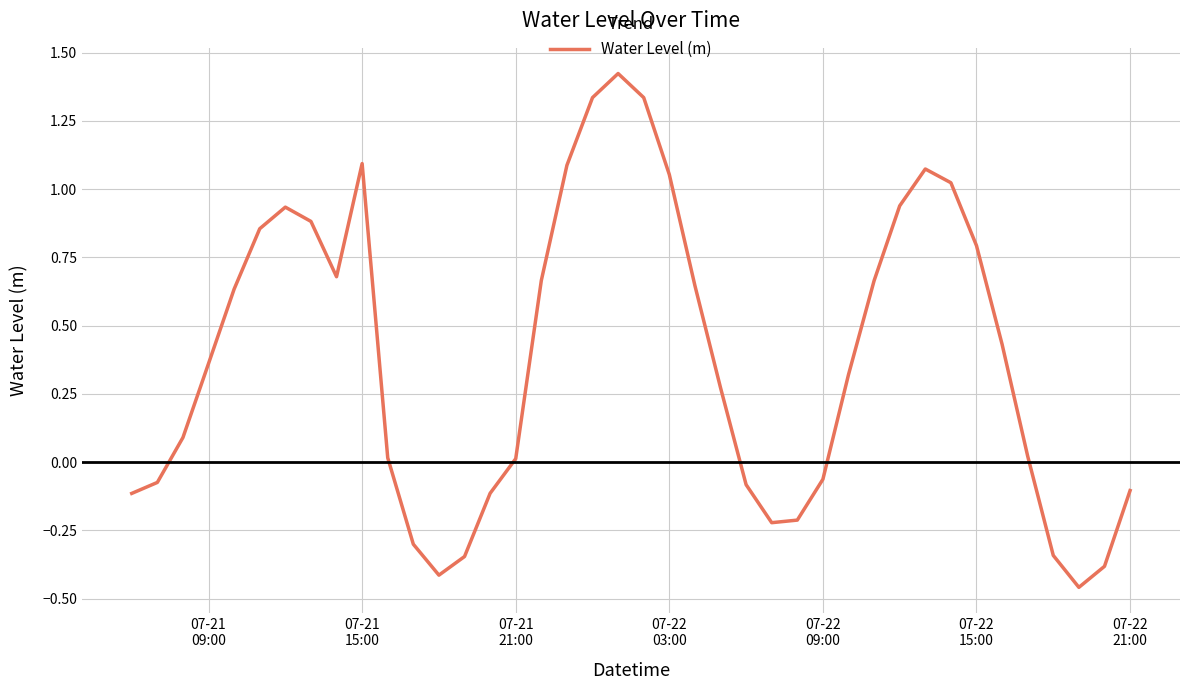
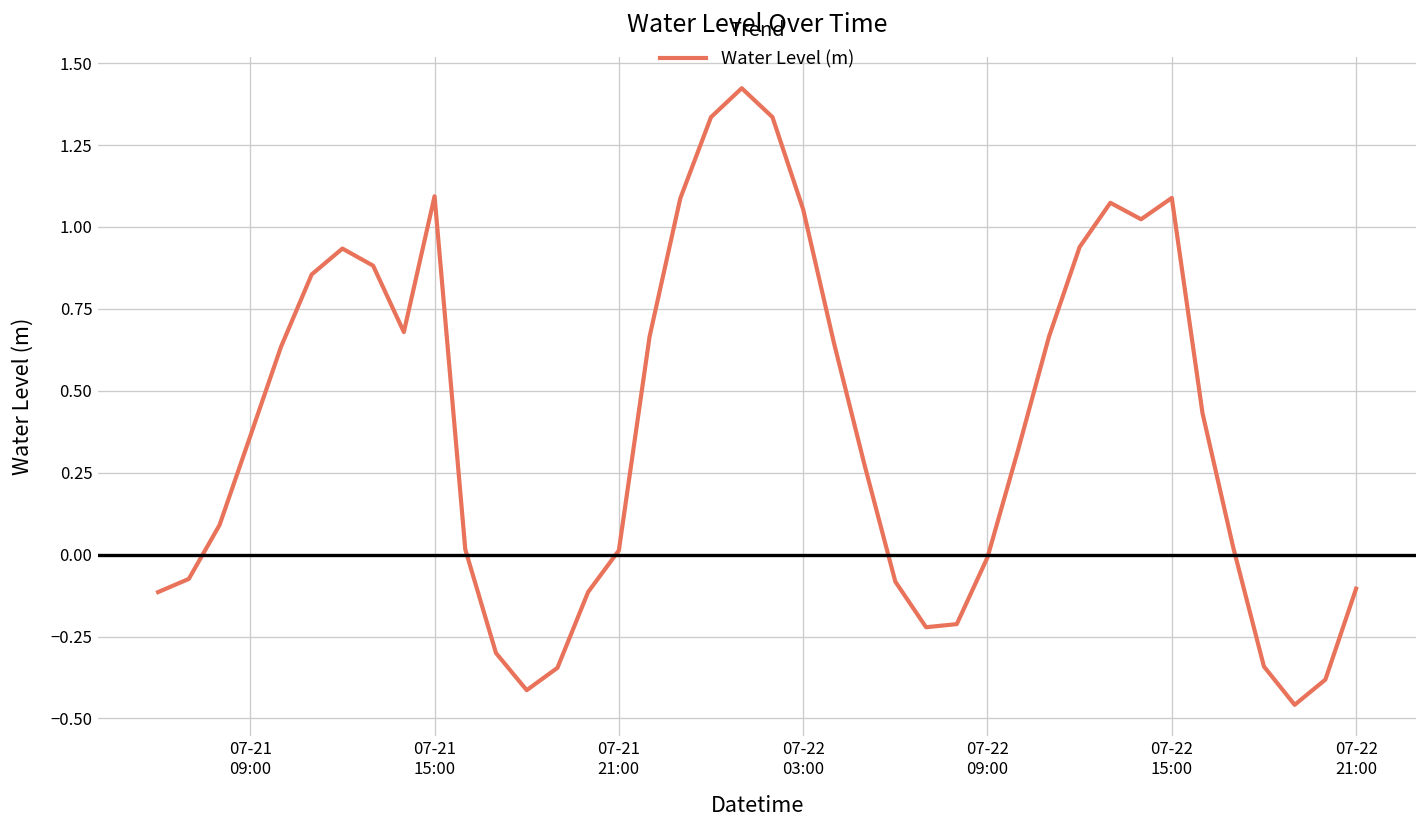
07-22 09:00: -0.06 -> -0.01
07-22 15:00: 0.79 -> 1.09
